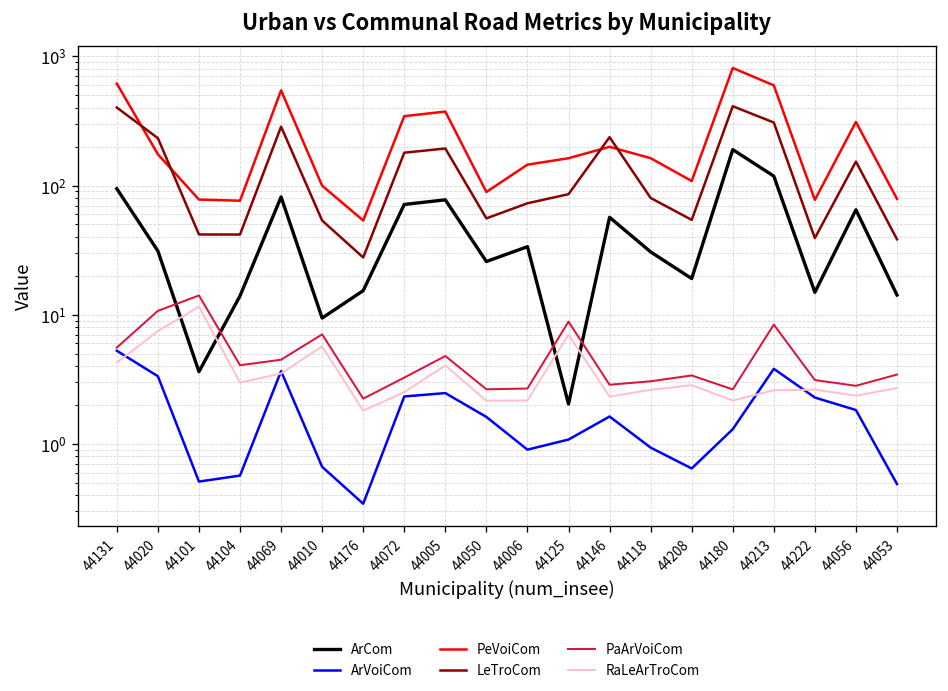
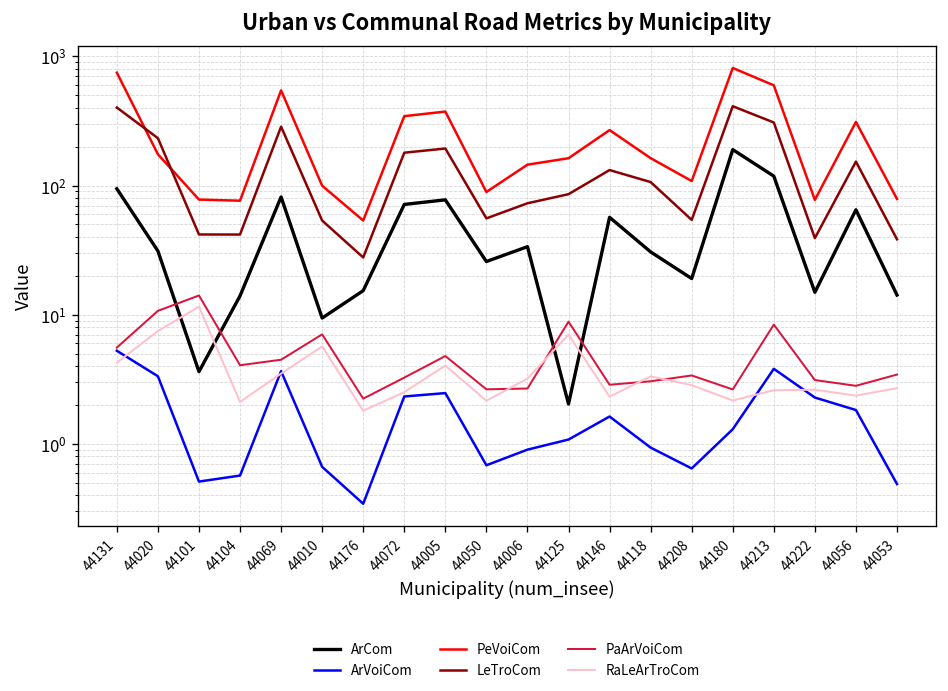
PeVoiCom, 44131: 600 -> 700
RaLeArTroCom, 44104: 3.0 -> 2.1
ArVoiCom, 44050: 1.6 -> 0.7
RaLeArTroCom, 44006: 2.2 -> 3.2
PeVoiCom, 44146: 200 -> 270
LeTroCom, 44146: 240 -> 130
LeTroCom, 44118: 80 -> 110
RaLeArTroCom, 44118: 2.6 -> 3.3
